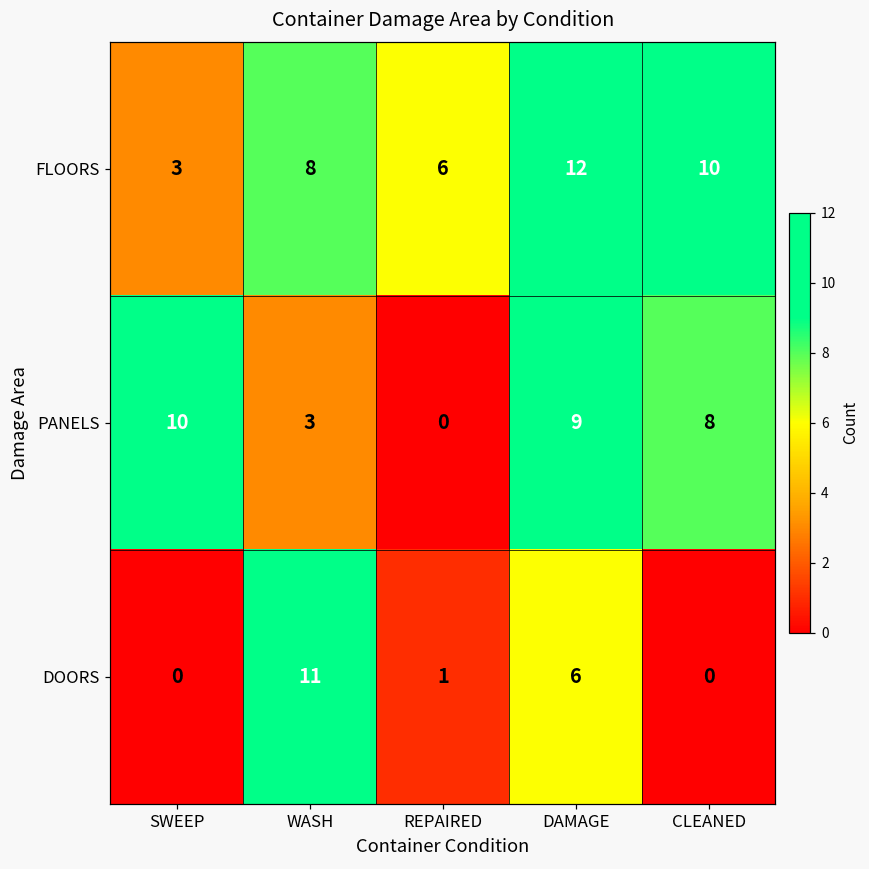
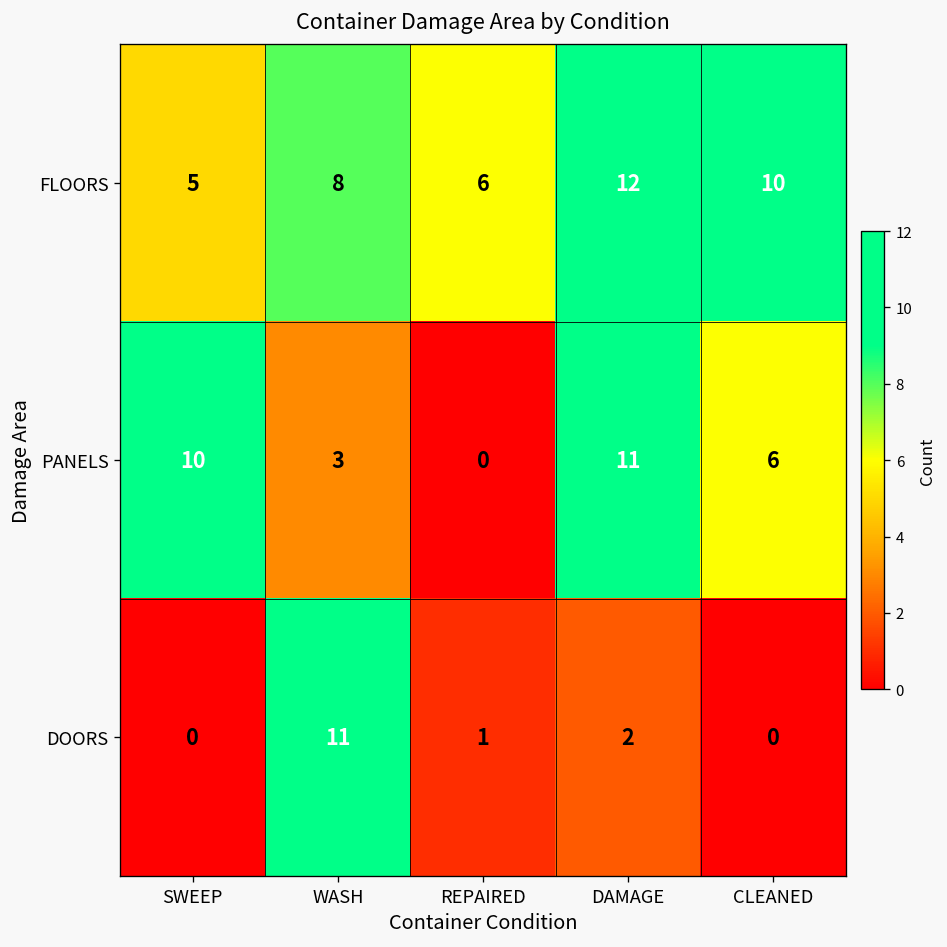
FLOORS, SWEEP: 3 -> 5
PANELS, DAMAGE: 9 -> 11
PANELS, CLEANED: 8 -> 6
DOORS, DAMAGE: 6 -> 2
